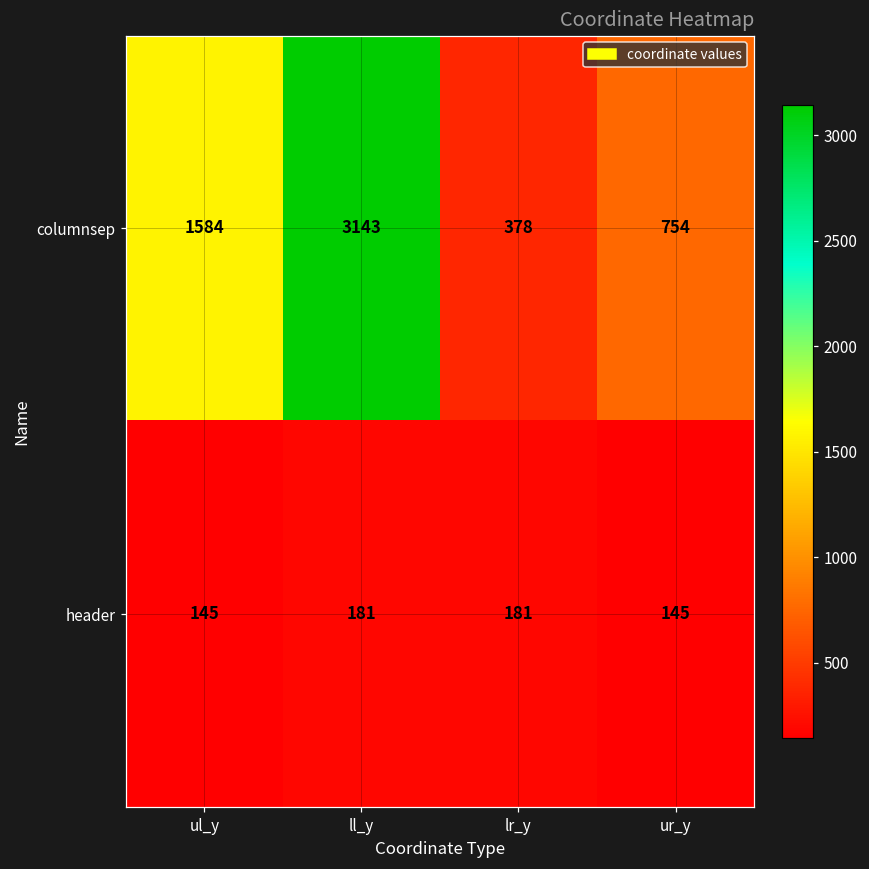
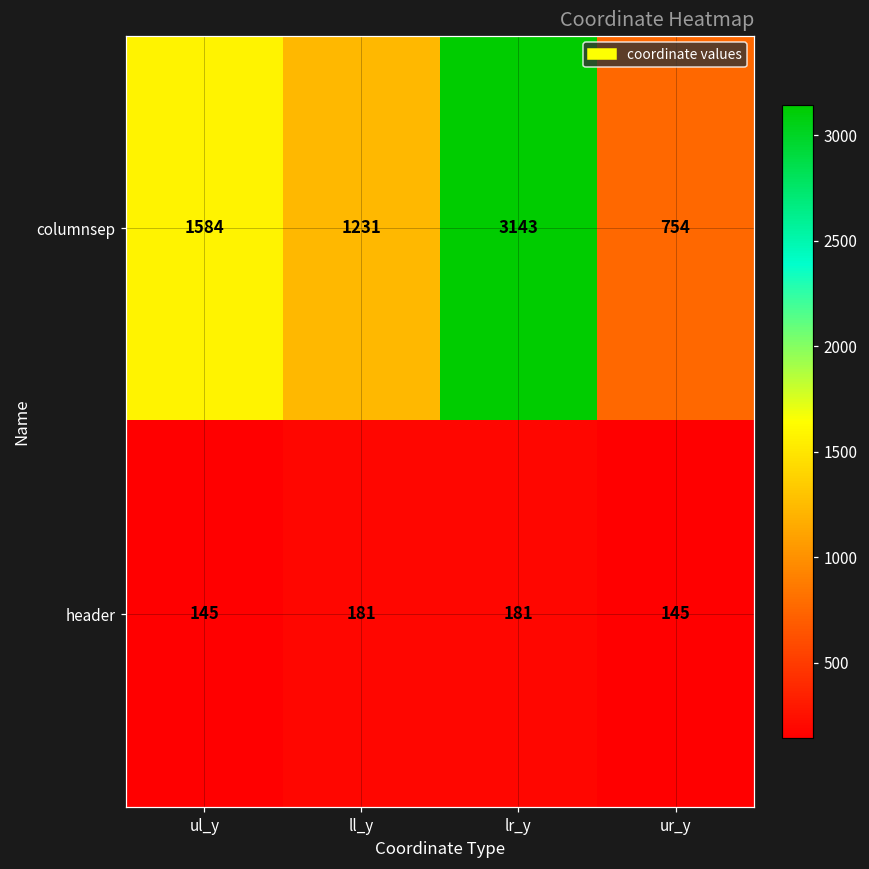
columnsep, ll_y: 3143 -> 1231
columnsep, lr_y: 378 -> 3143
